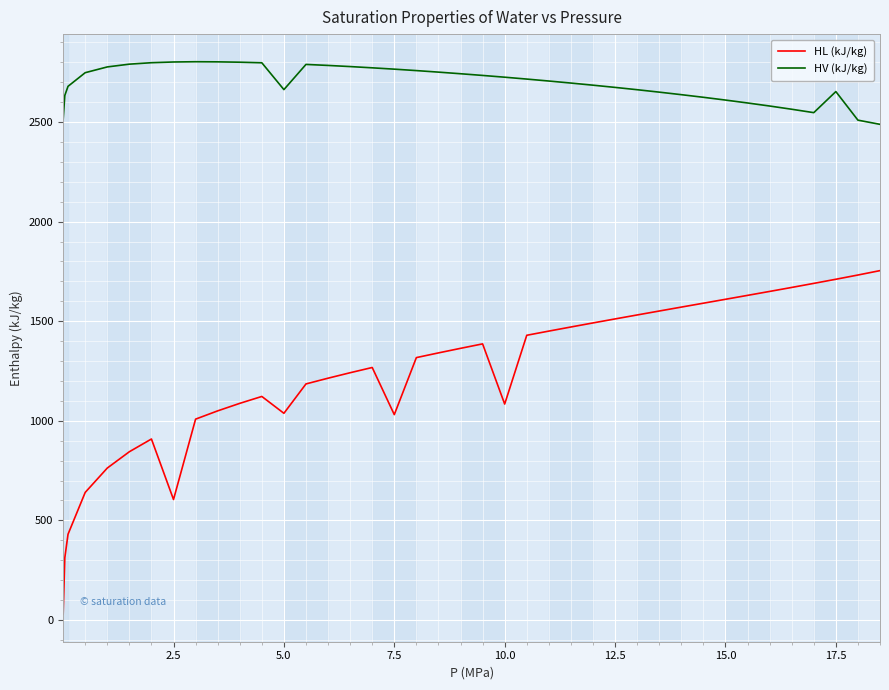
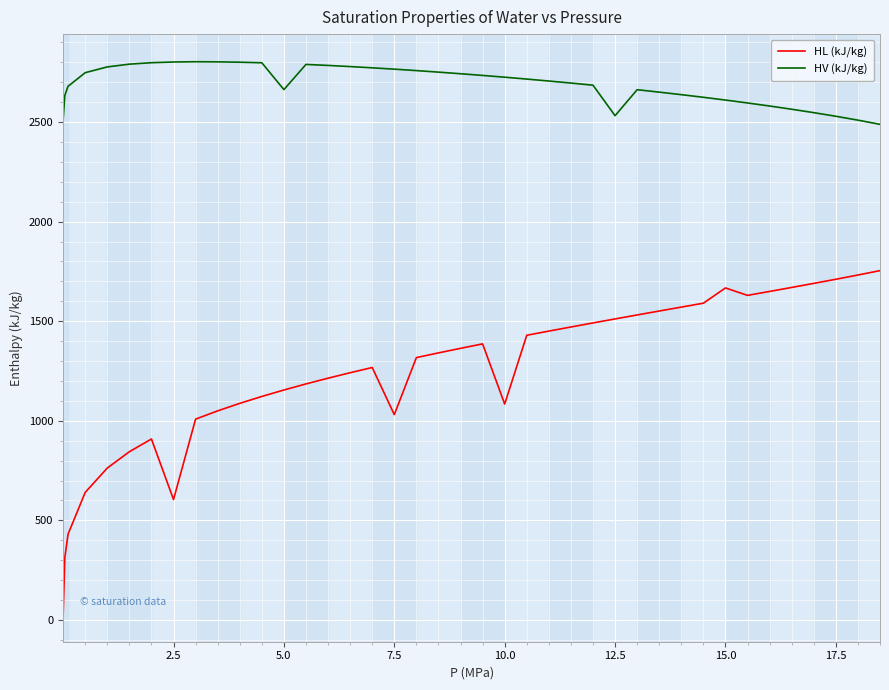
HL (kJ/kg), 5.0: 1040 -> 1150
HV (kJ/kg), 12.5: 2670 -> 2530
HL (kJ/kg), 15.0: 1610 -> 1670
HV (kJ/kg), 17.5: 2650 -> 2530
